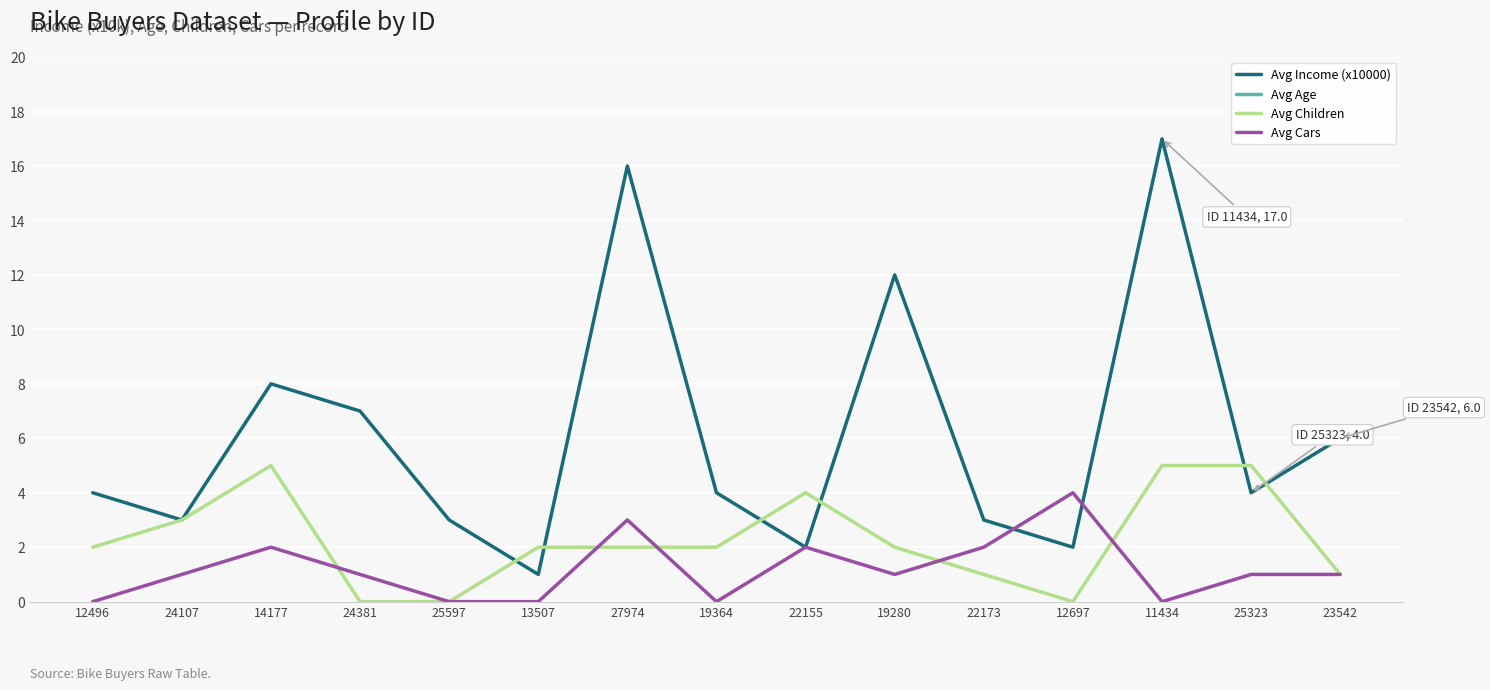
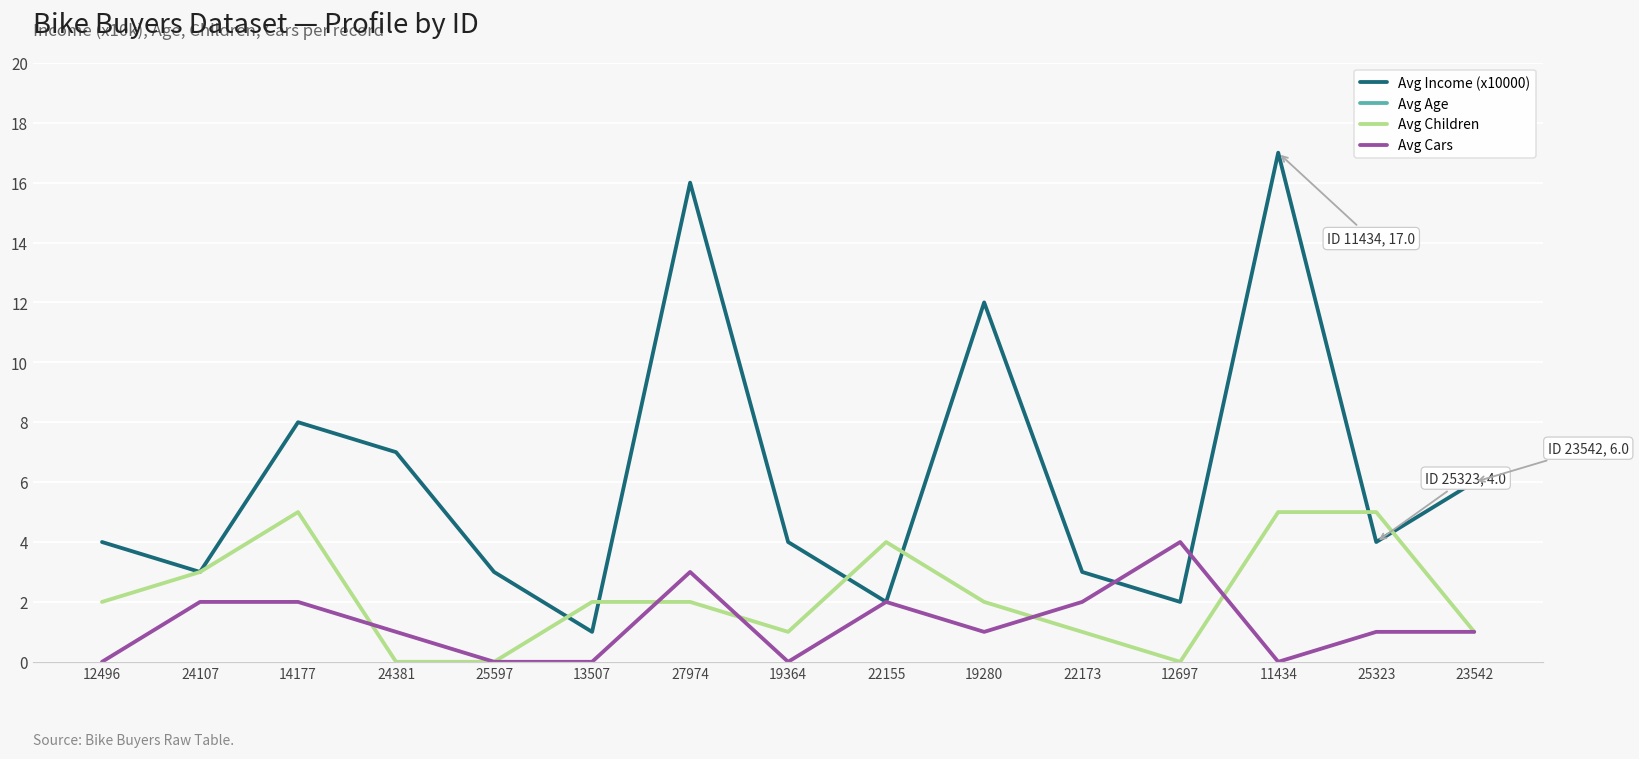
Avg Cars, 24107: 1 -> 2
Avg Children, 19364: 2 -> 1
